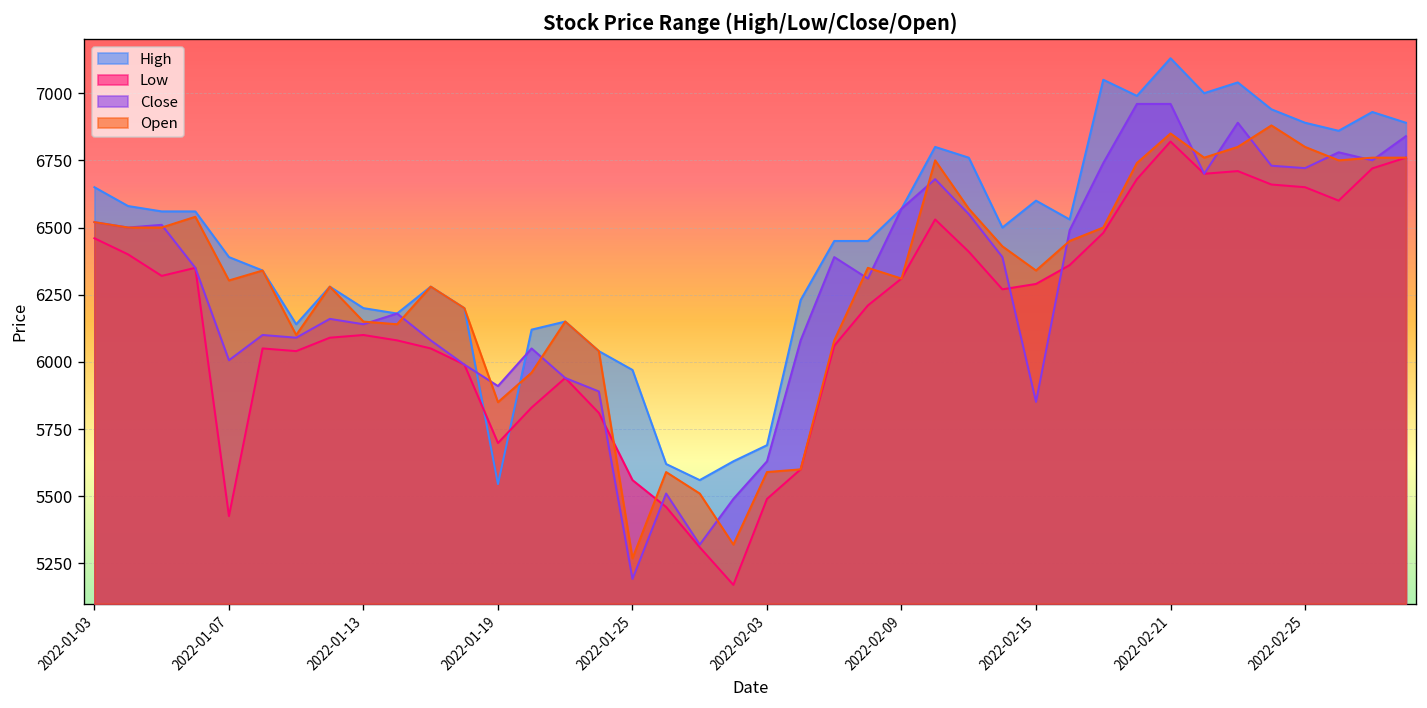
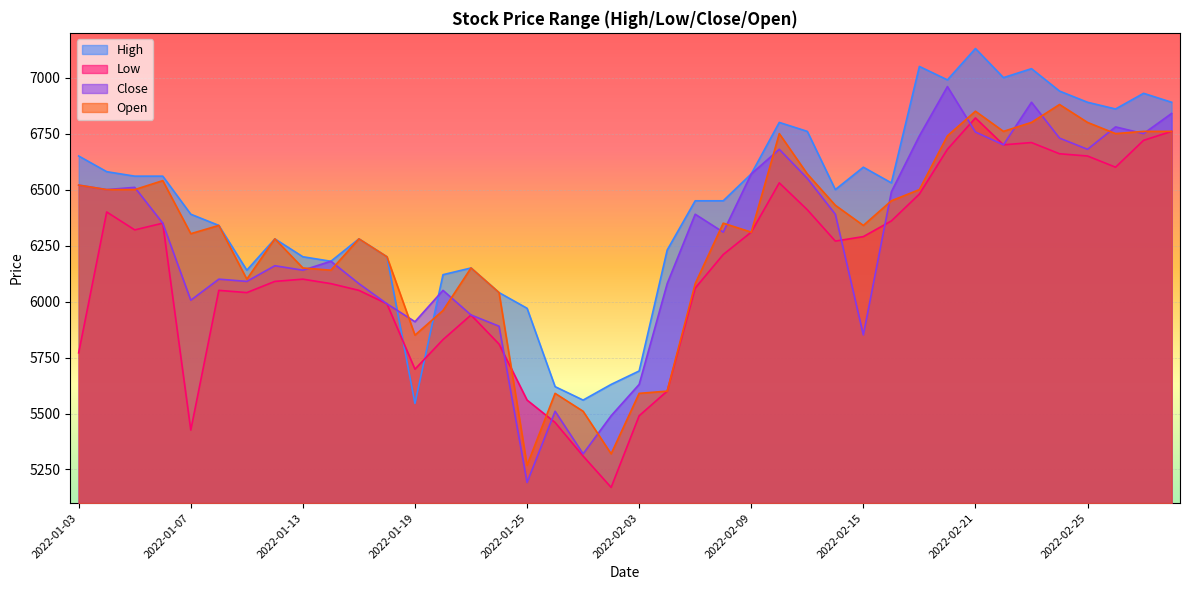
Low, 2022-01-03: 6460 -> 5770
Close, 2022-02-21: 6960 -> 6760
Close, 2022-02-25: 6720 -> 6680
